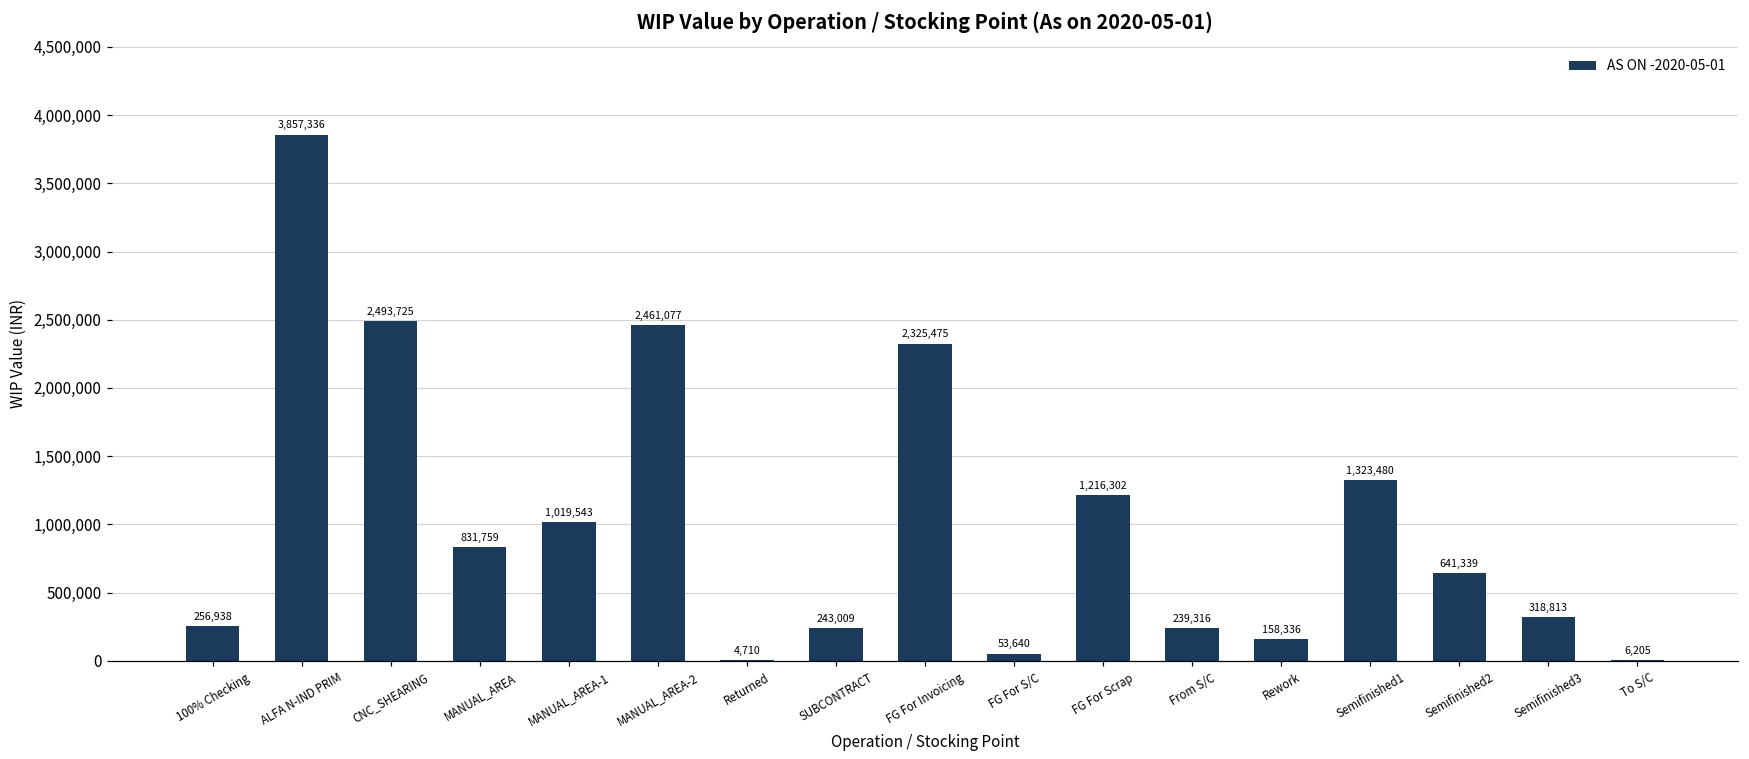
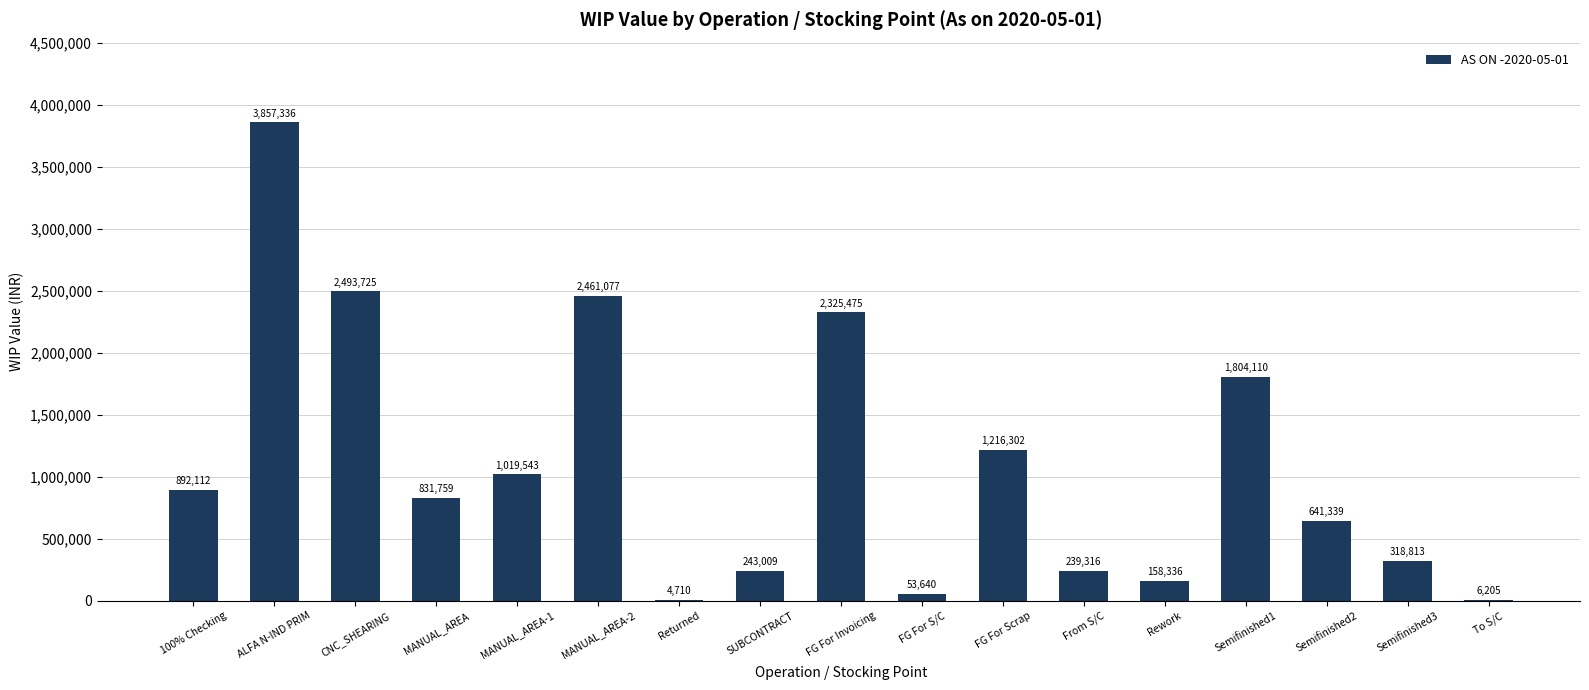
100% Checking: 256,938 -> 892,112
Semifinished1: 1,323,480 -> 1,804,110
